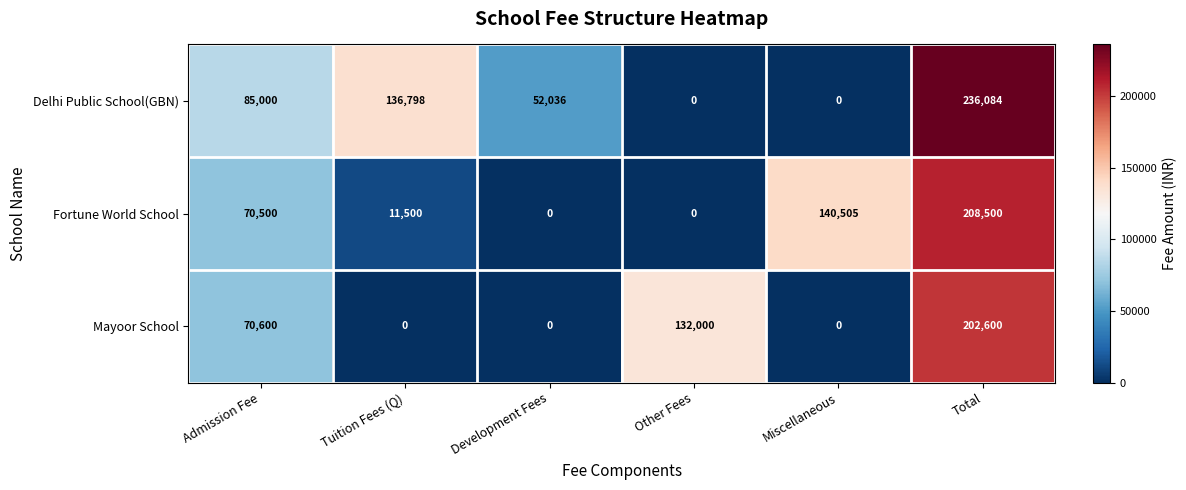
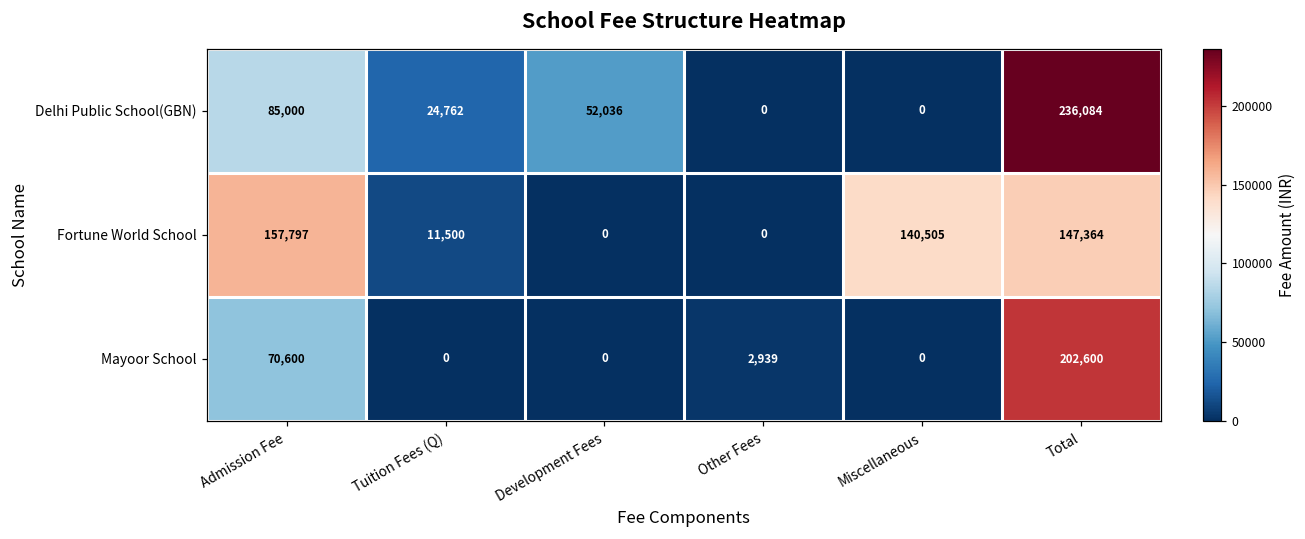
Delhi Public School(GBN), Tuition Fees (Q): 136,798 -> 24,762
Fortune World School, Admission Fee: 70,500 -> 157,797
Fortune World School, Total: 208,500 -> 147,364
Mayoor School, Other Fees: 132,000 -> 2,939
